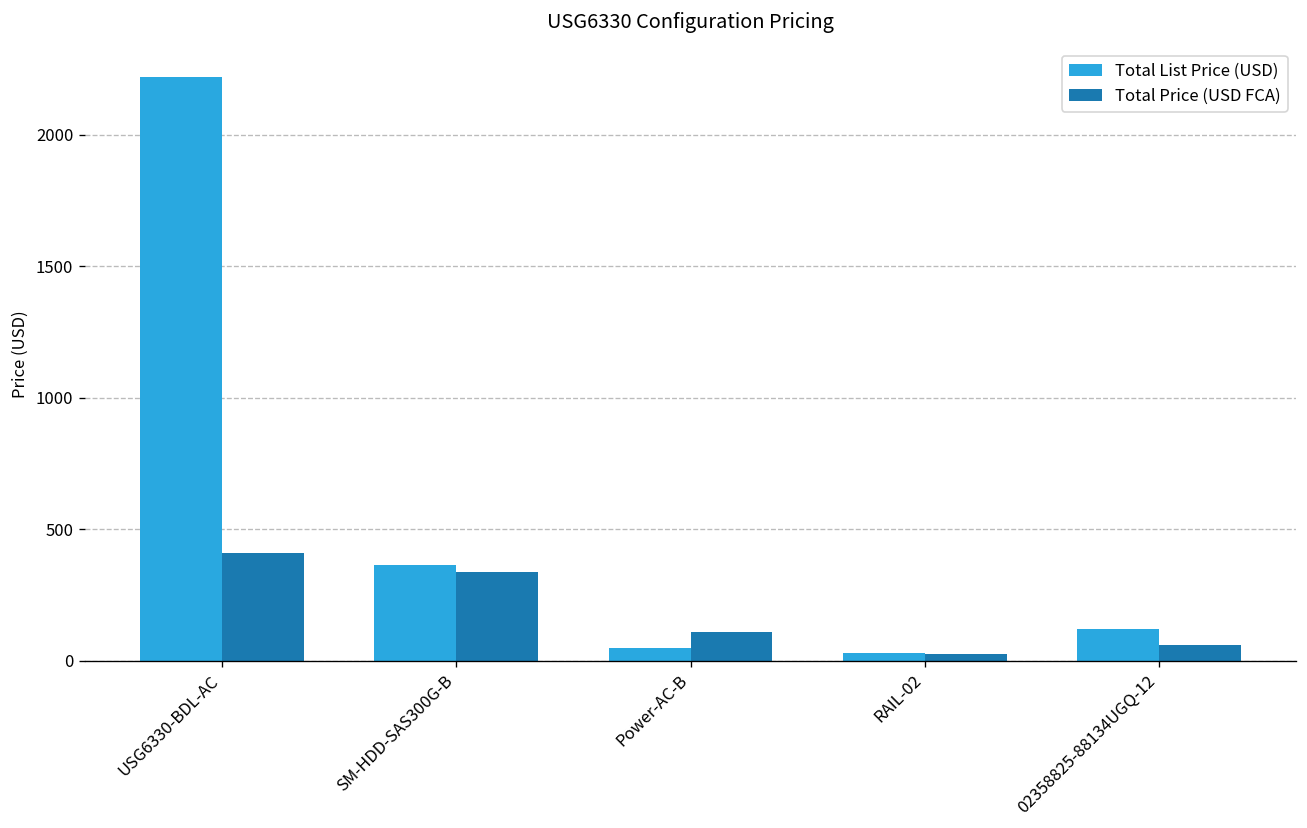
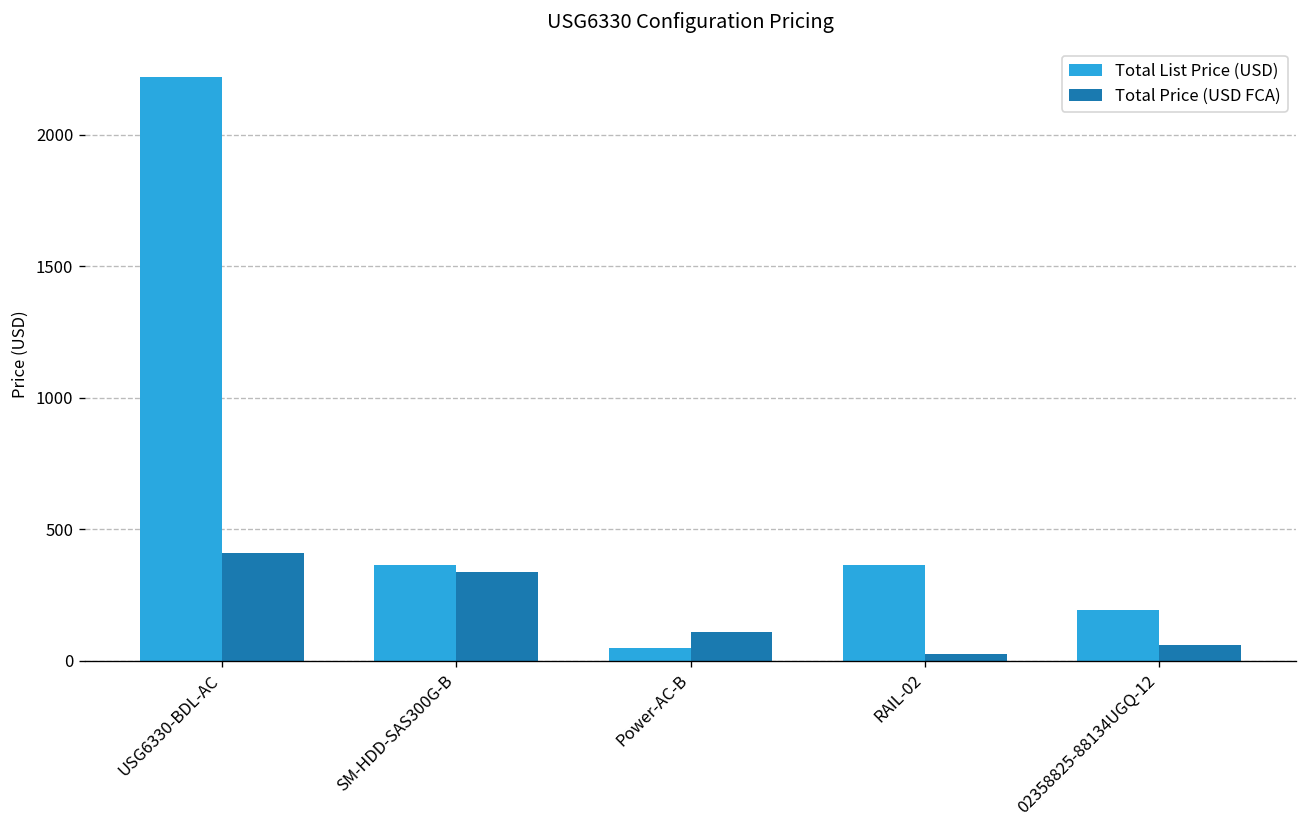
Total List Price (USD), RAIL-02: 30 -> 360
Total List Price (USD), 02358825-88134UGQ-12: 120 -> 190
